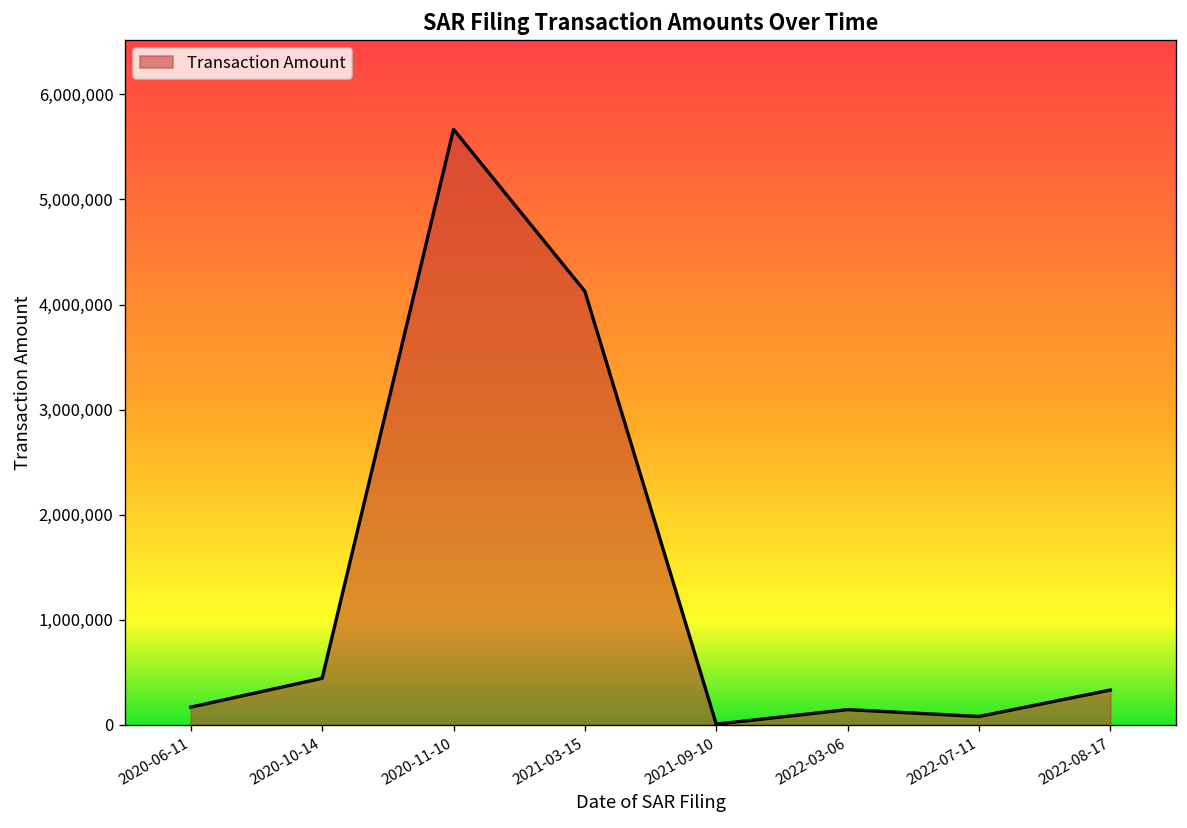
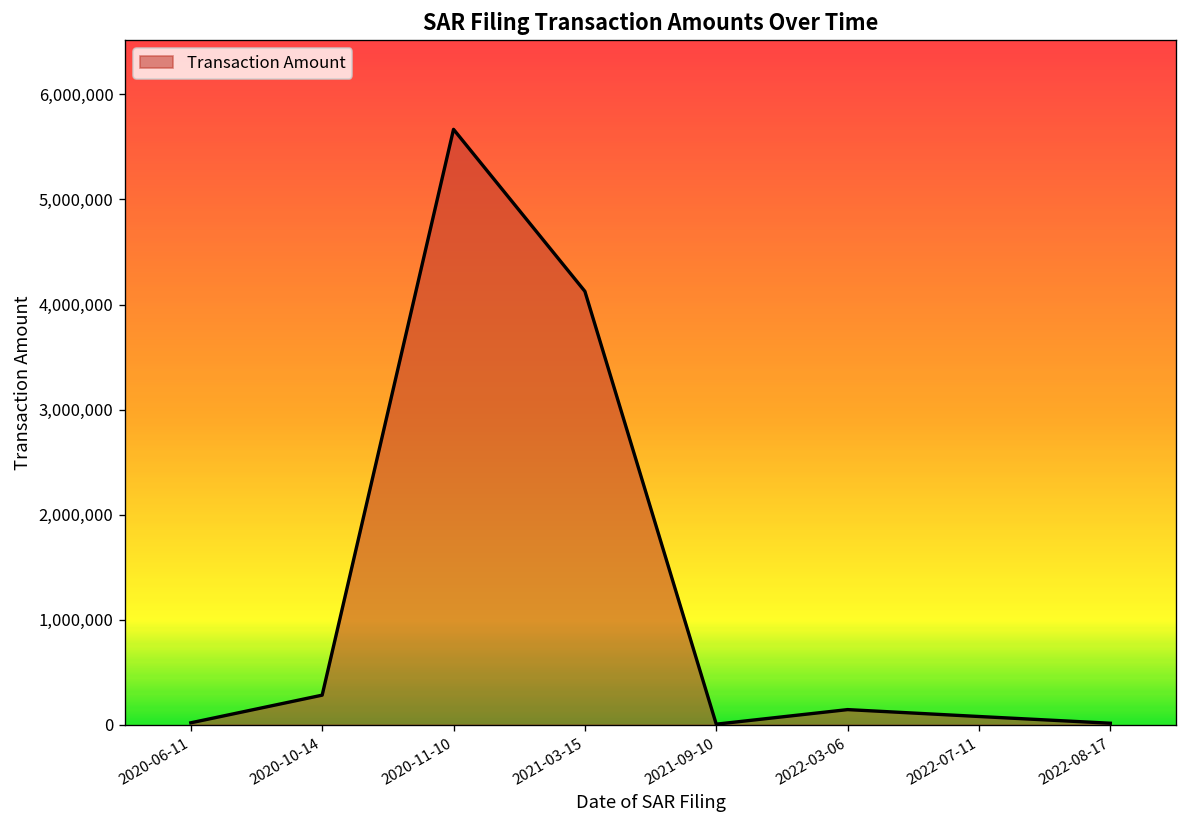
2020-06-11: 200,000 -> 0
2020-10-14: 400,000 -> 300,000
2022-08-17: 300,000 -> 0
